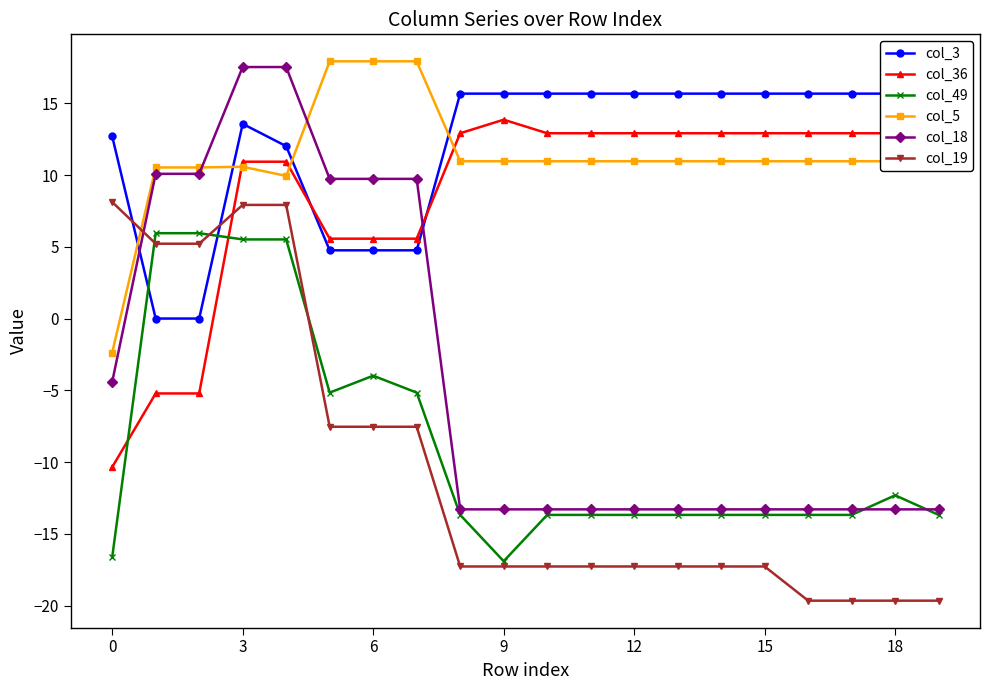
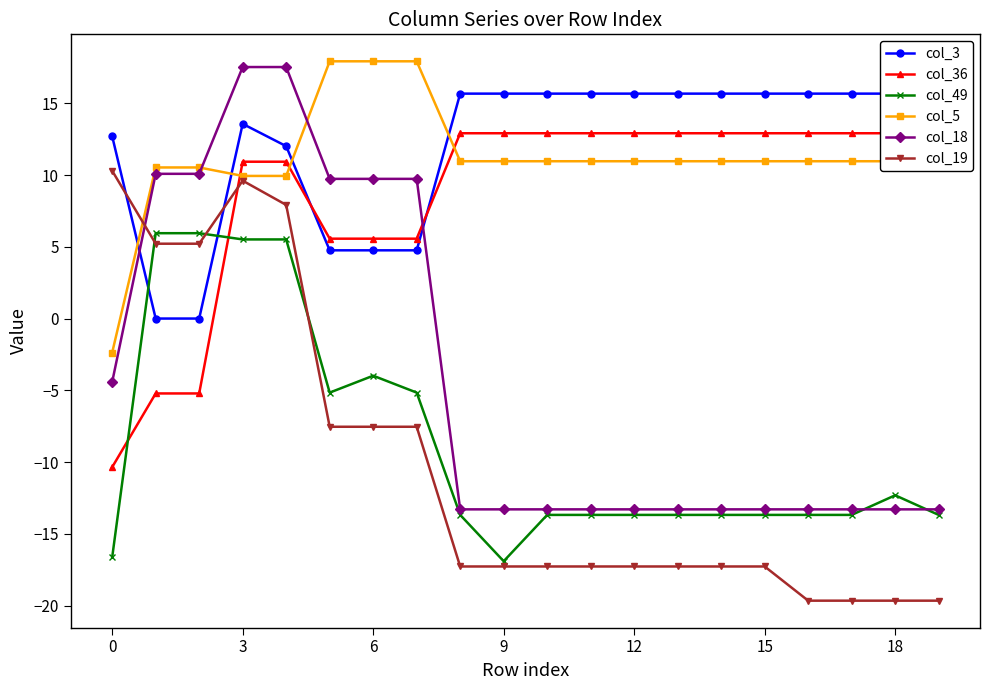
col_19, 0: 8.1 -> 10.3
col_5, 3: 10.6 -> 9.9
col_19, 3: 7.9 -> 9.6
col_36, 9: 13.9 -> 12.9
